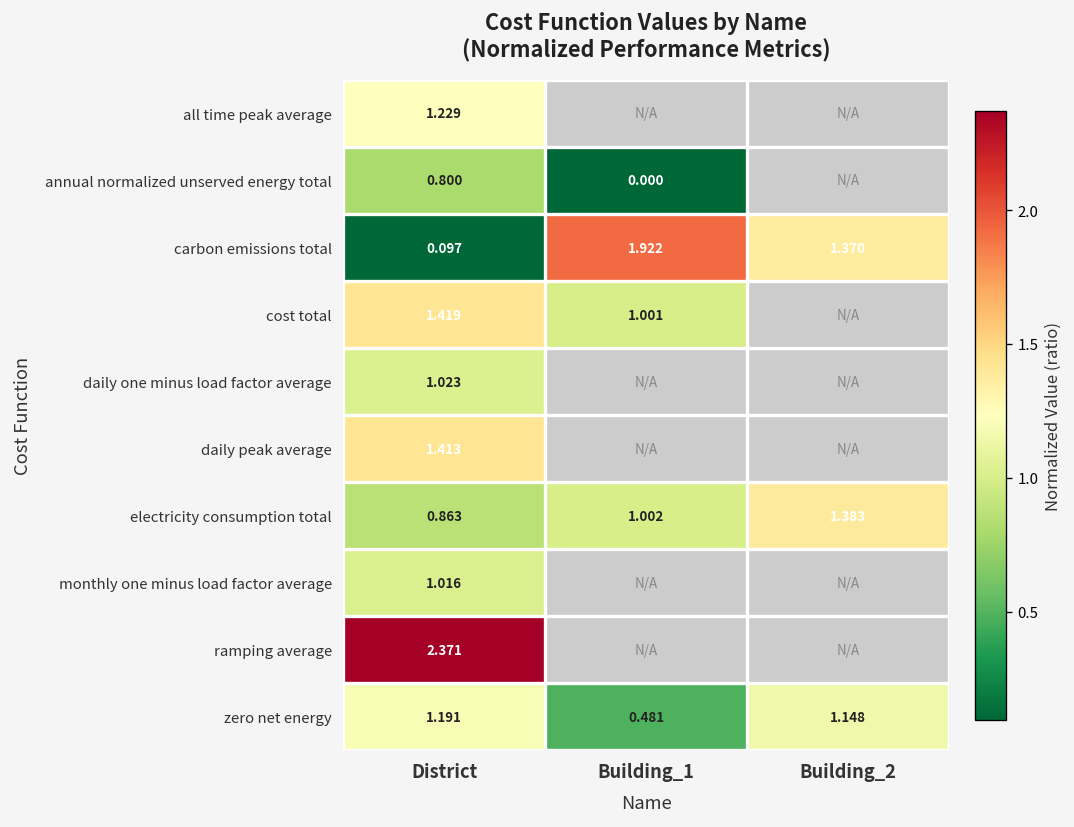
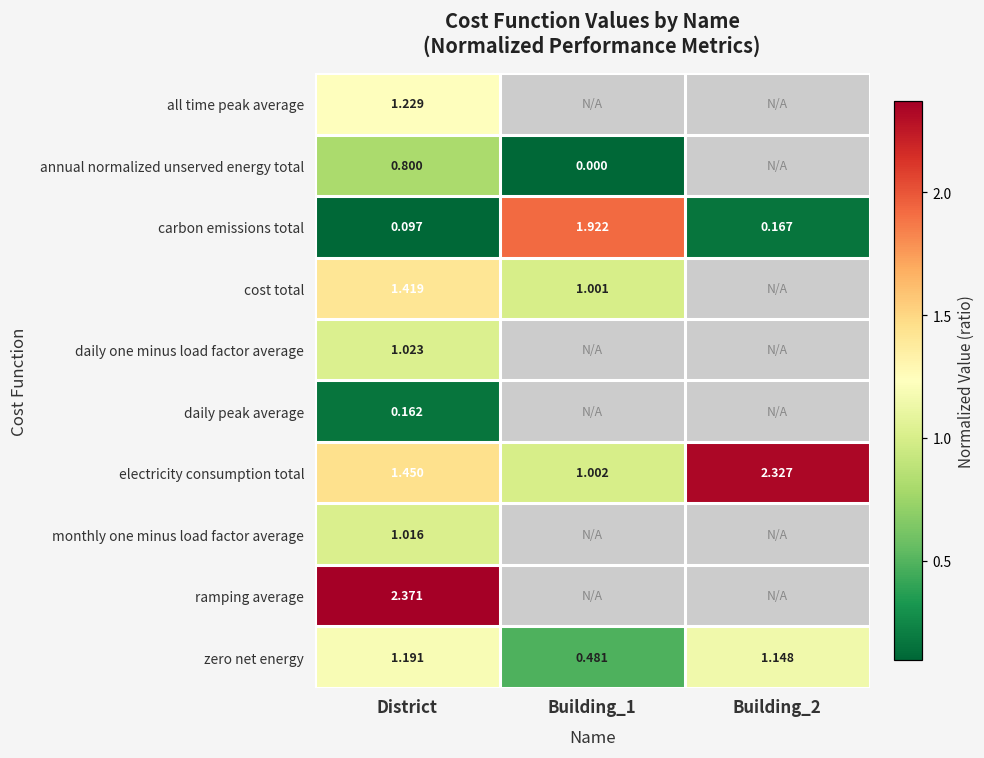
carbon emissions total, Building_2: 1.370 -> 0.167
daily peak average, District: 1.413 -> 0.162
electricity consumption total, District: 0.863 -> 1.450
electricity consumption total, Building_2: 1.383 -> 2.327
